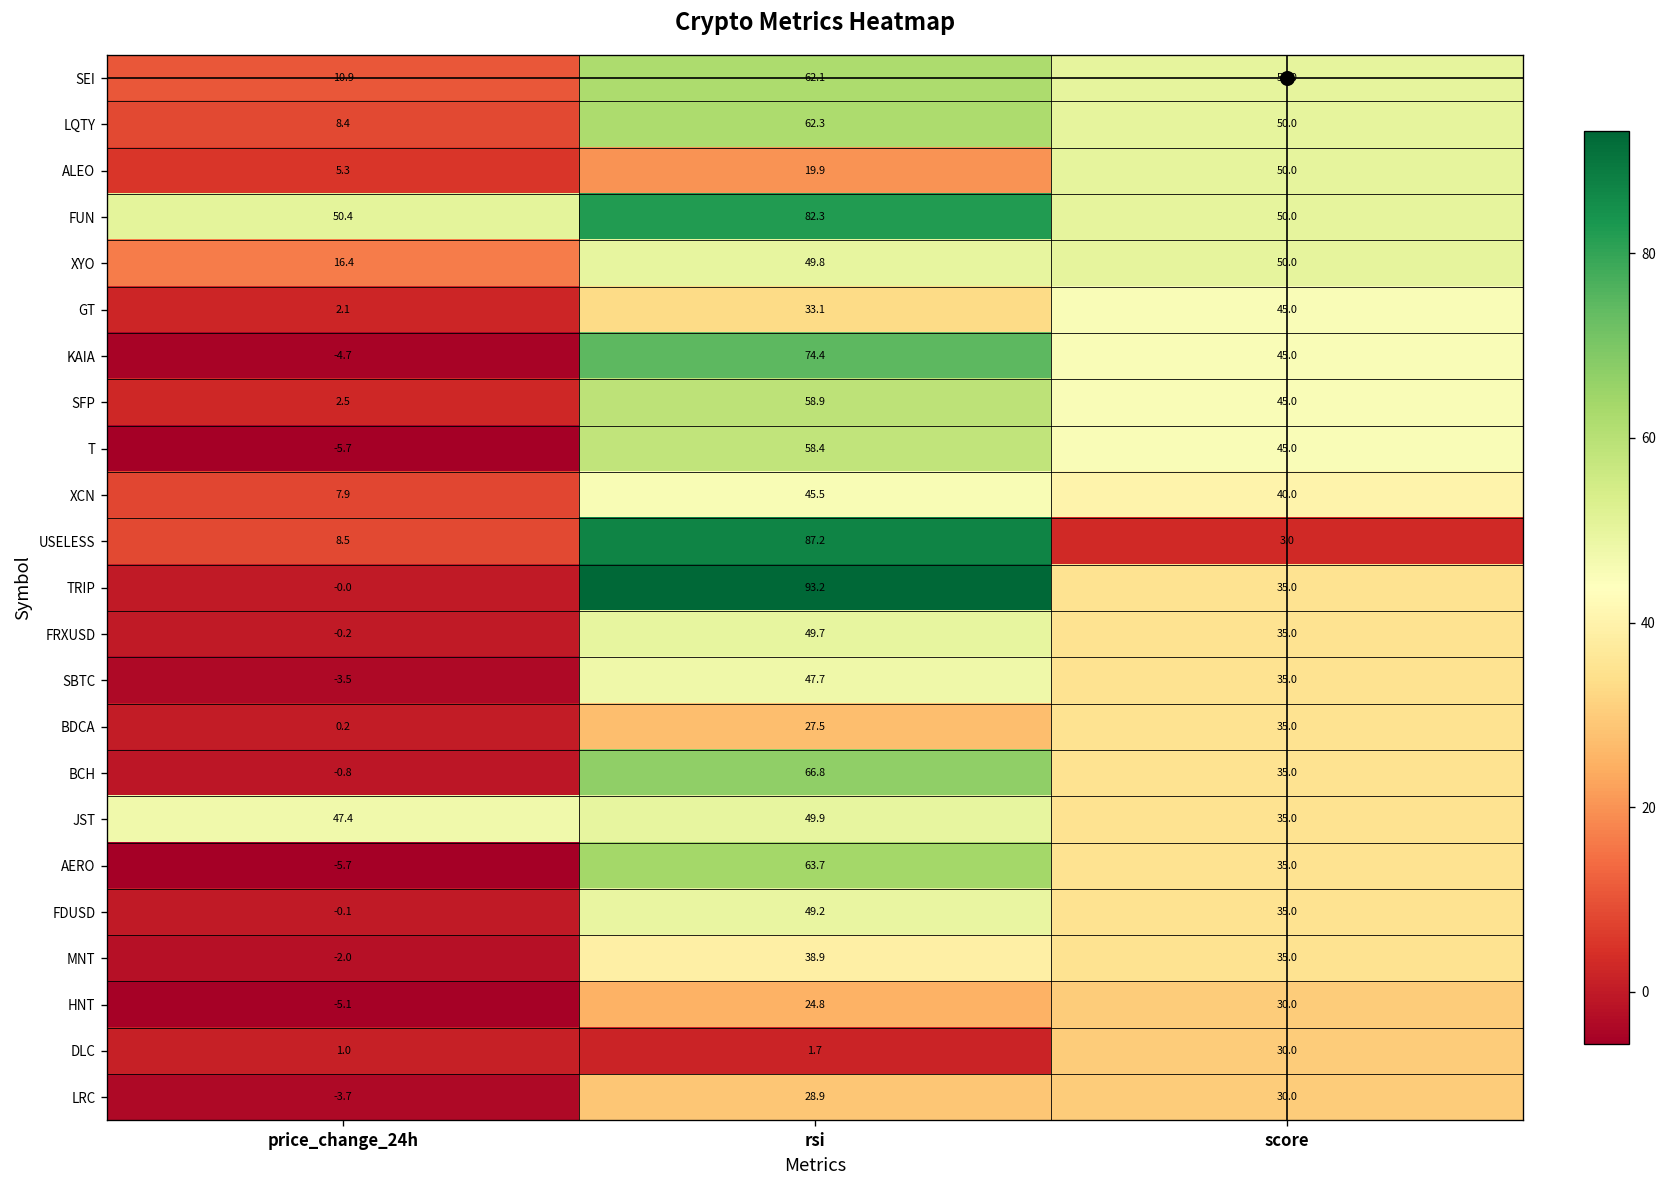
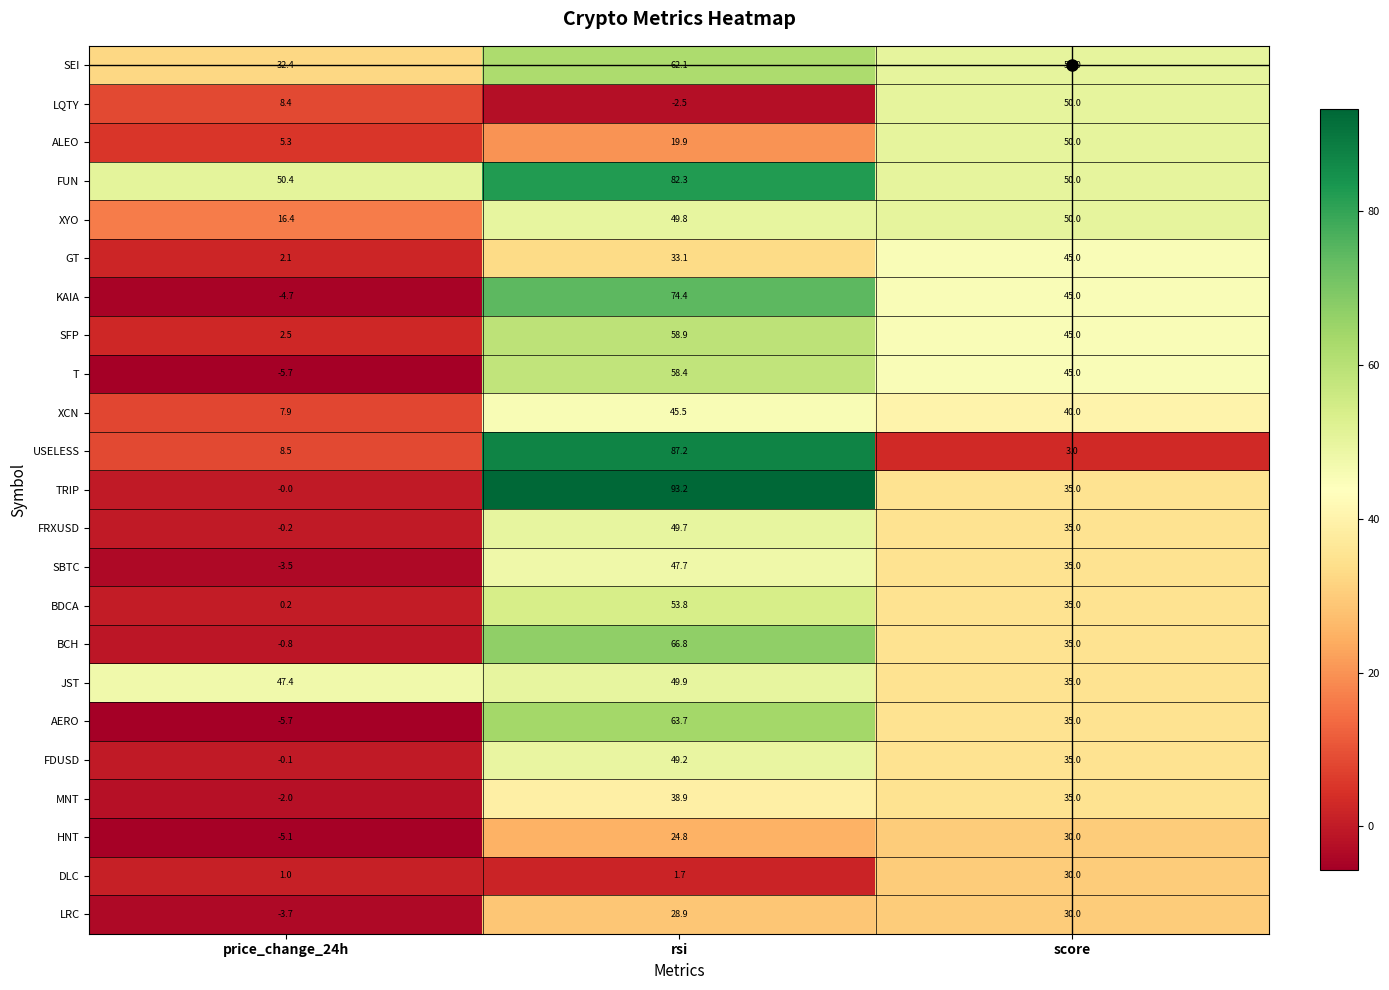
SEI, price_change_24h: 10.9 -> 32.4
LQTY, rsi: 62.3 -> -2.5
BDCA, rsi: 27.5 -> 53.8
